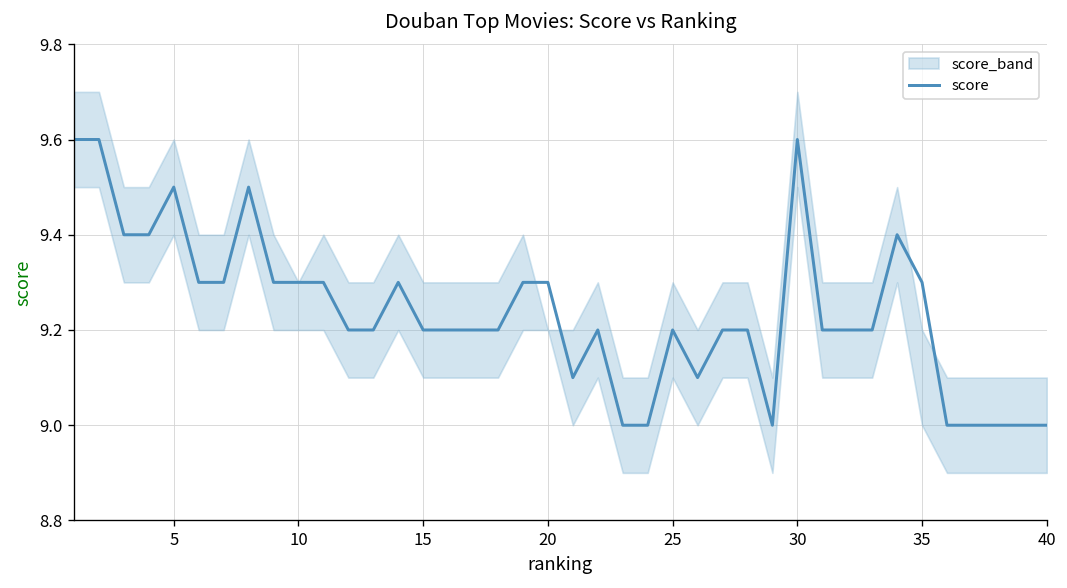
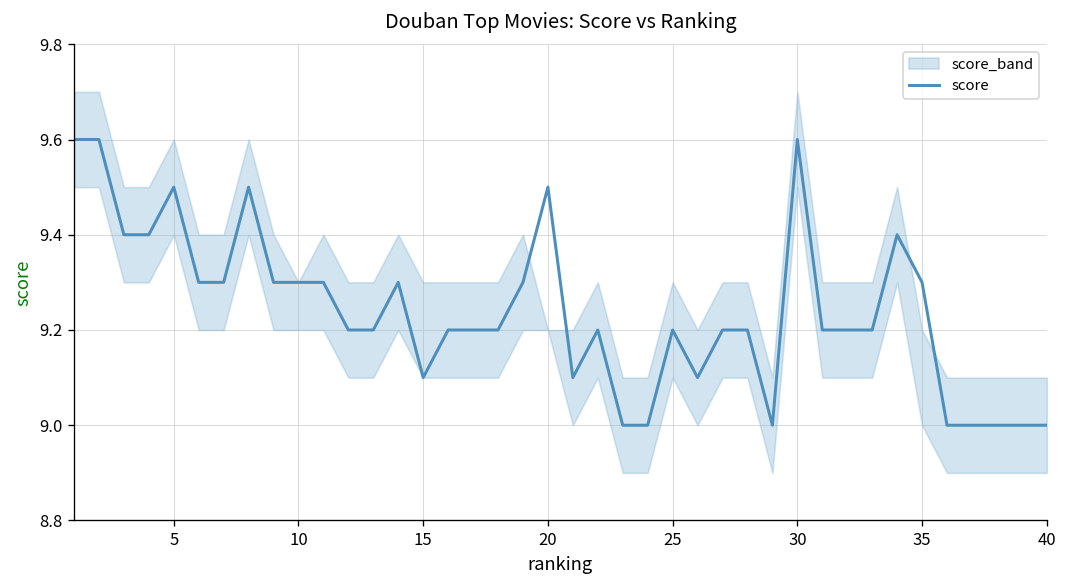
score, 15: 9.2 -> 9.1
score, 20: 9.3 -> 9.5
